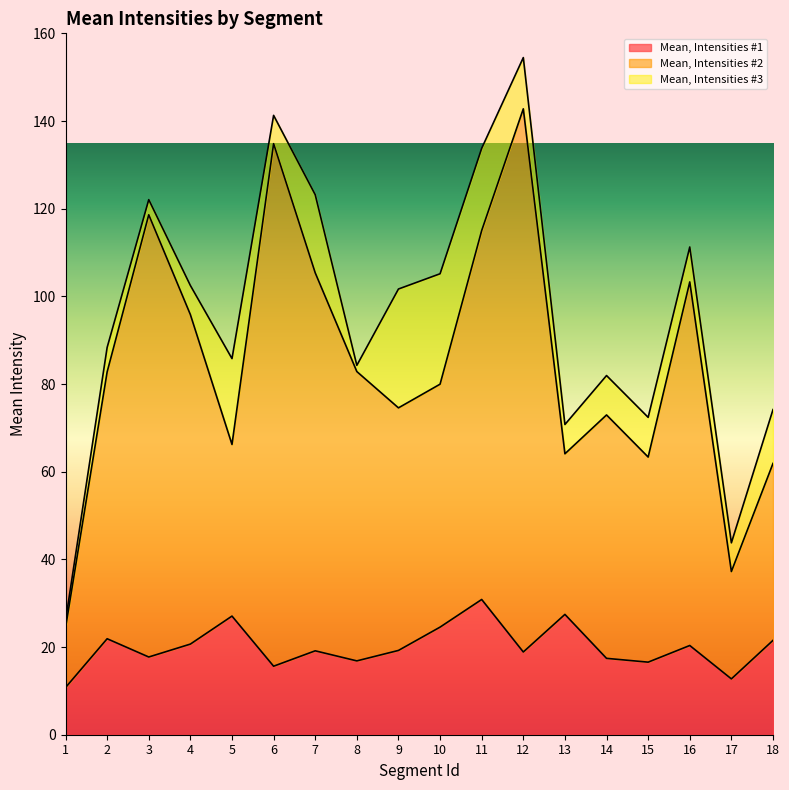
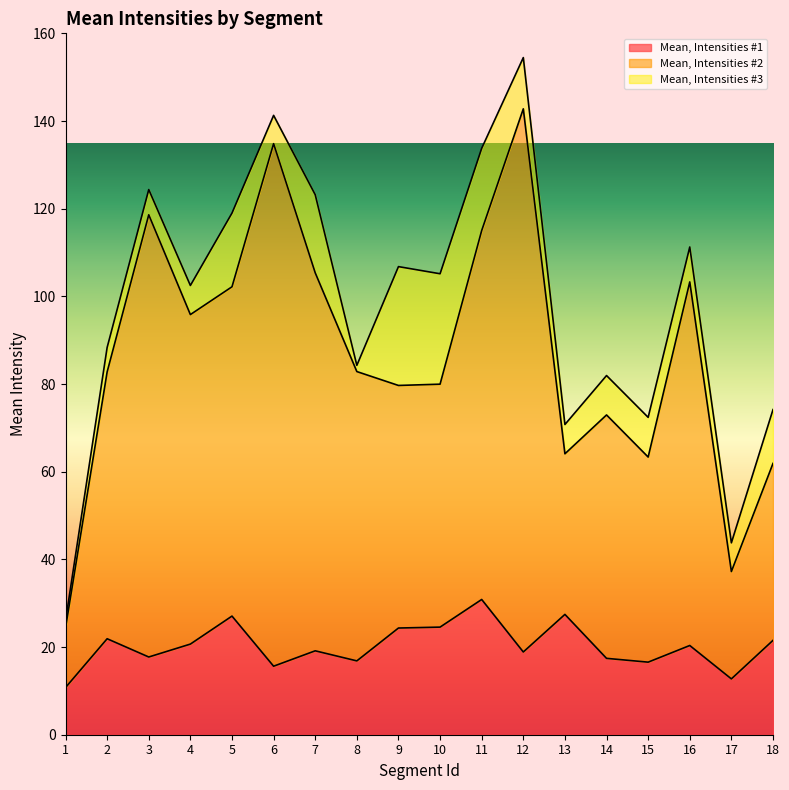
Mean, Intensities #3, 3: 3 -> 6
Mean, Intensities #2, 5: 39 -> 75
Mean, Intensities #3, 5: 20 -> 17
Mean, Intensities #1, 9: 19 -> 24
